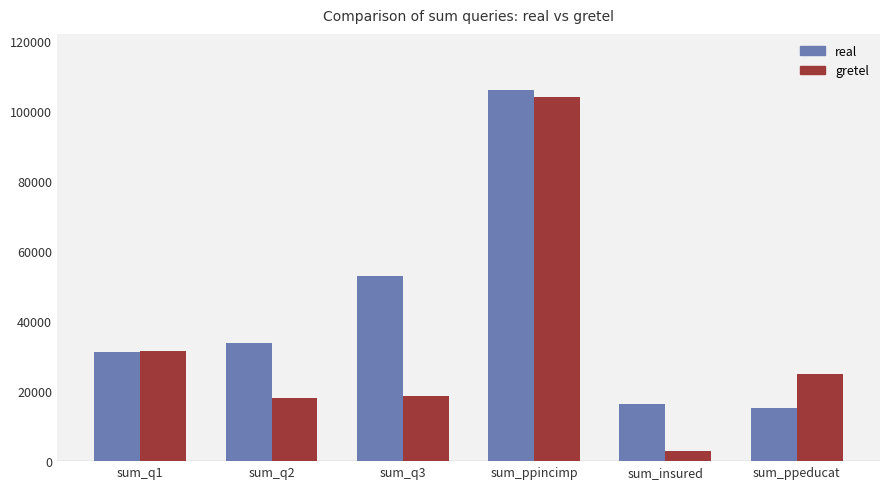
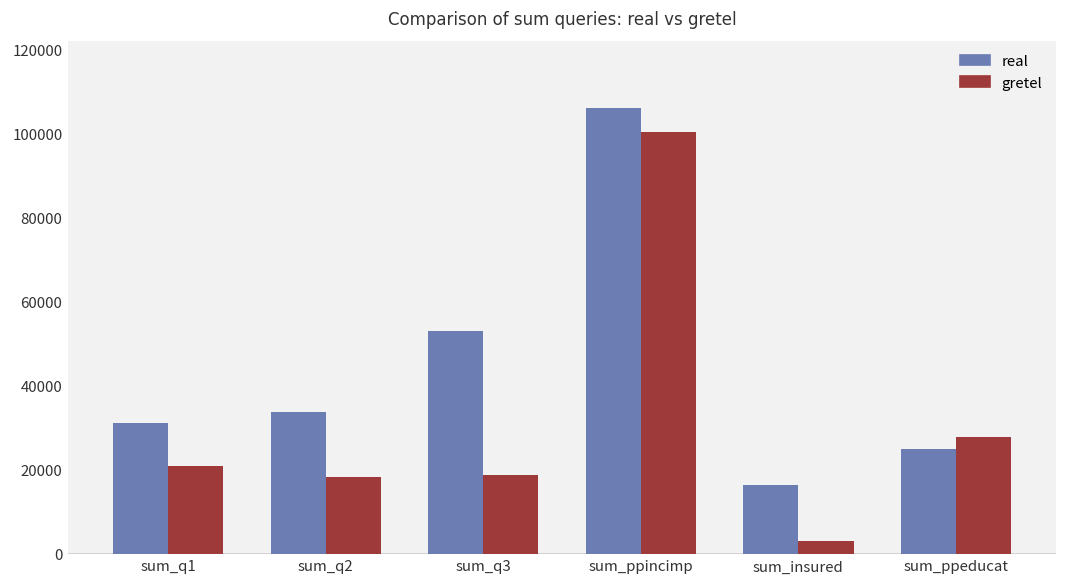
gretel, sum_q1: 31000 -> 21000
gretel, sum_ppincimp: 104000 -> 100000
real, sum_ppeducat: 15000 -> 25000
gretel, sum_ppeducat: 25000 -> 28000
